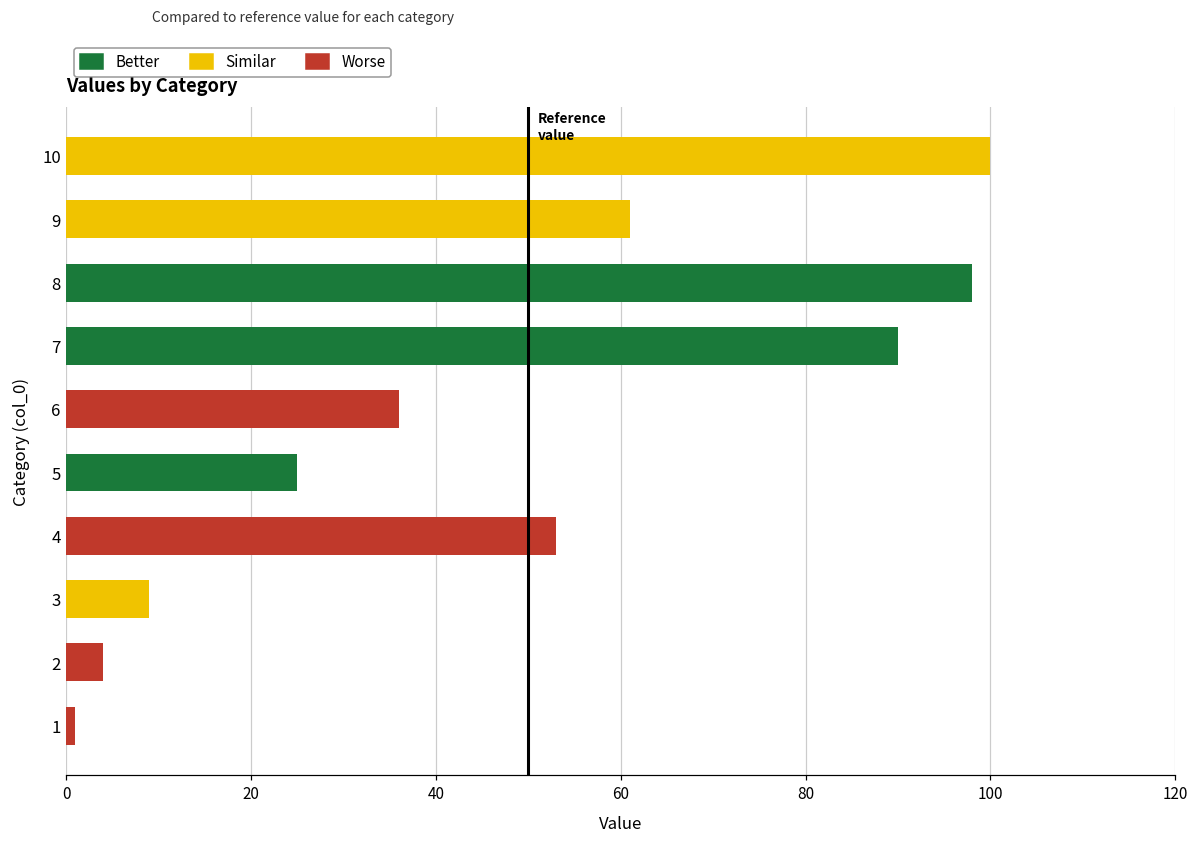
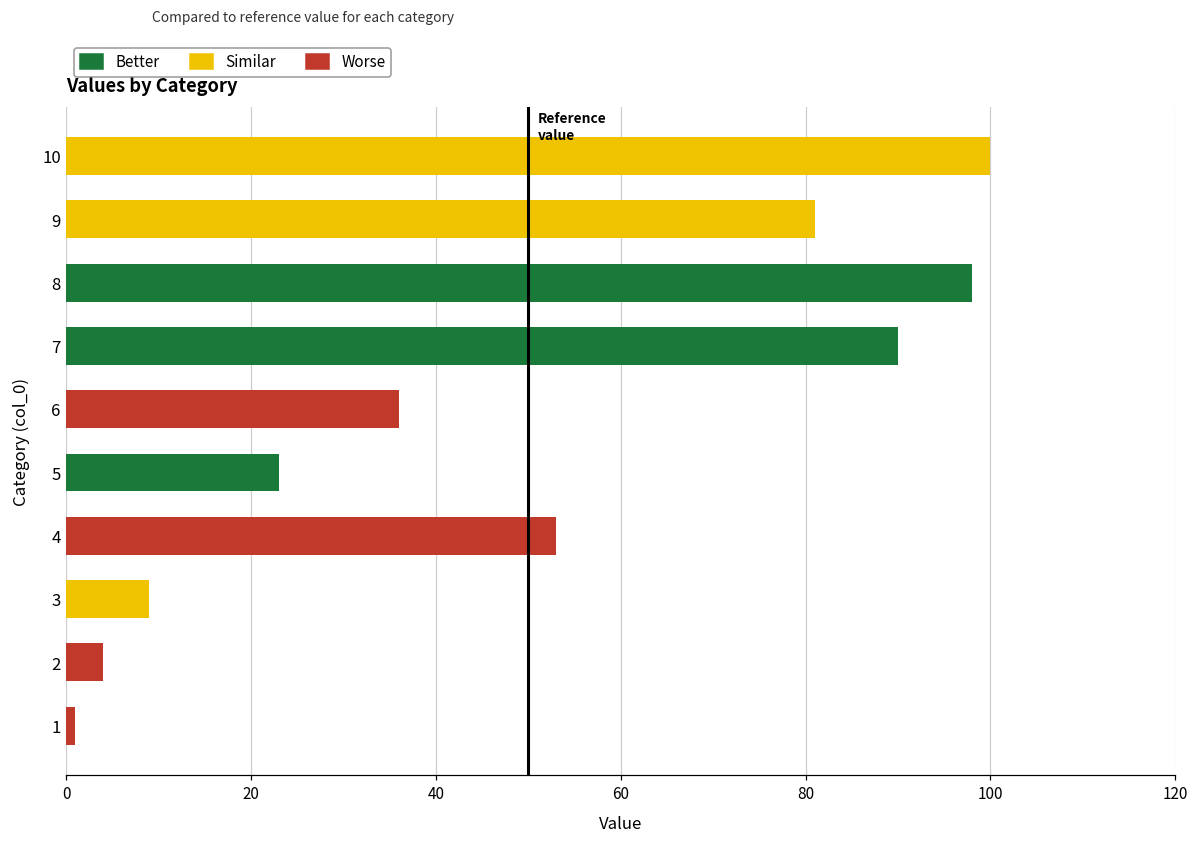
9: 61 -> 81
5: 25 -> 23
